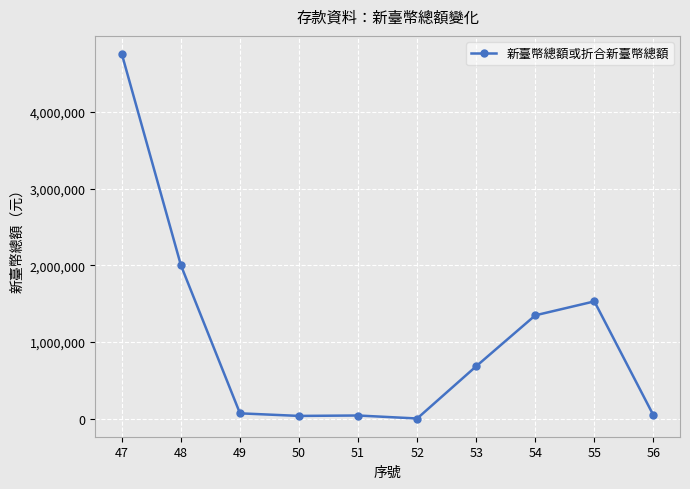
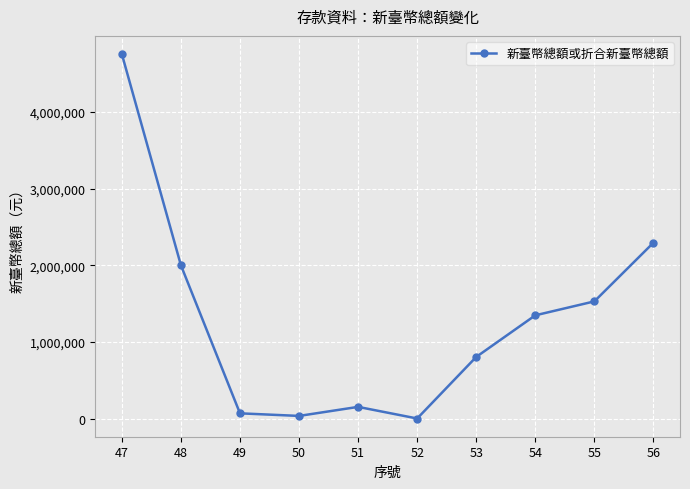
51: 0 -> 200,000
53: 700,000 -> 800,000
56: 0 -> 2,300,000
